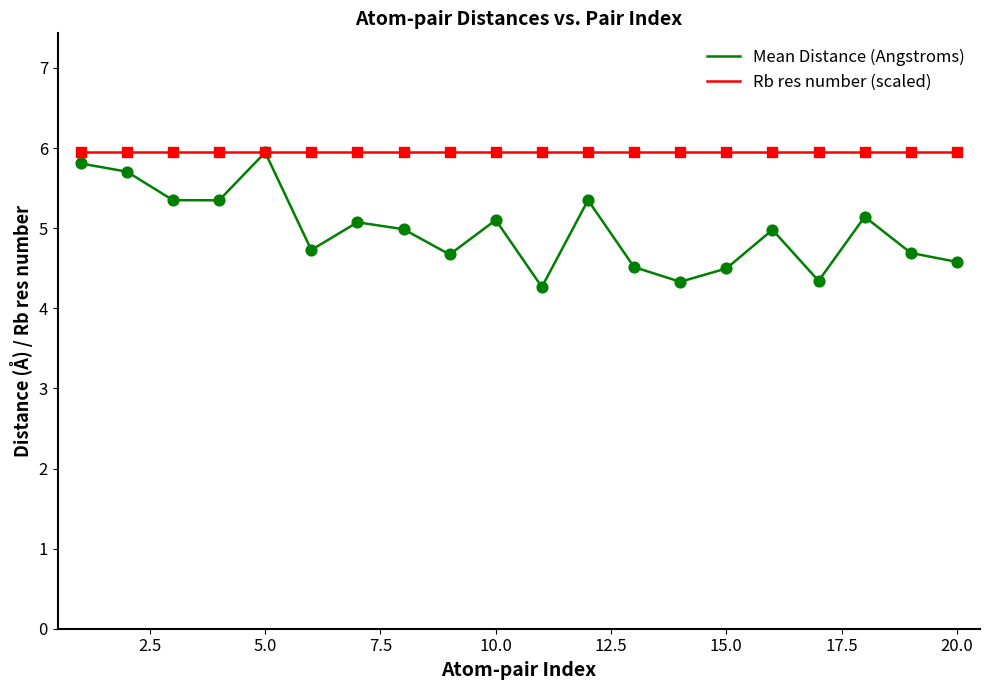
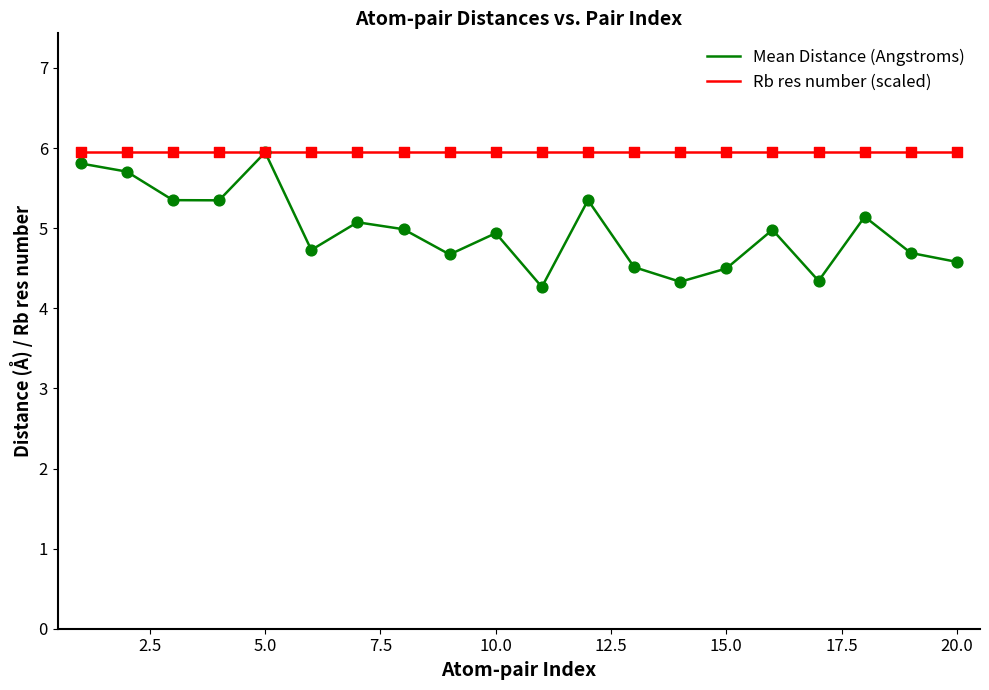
Mean Distance (Angstroms), 10.0: 5.1 -> 4.9
